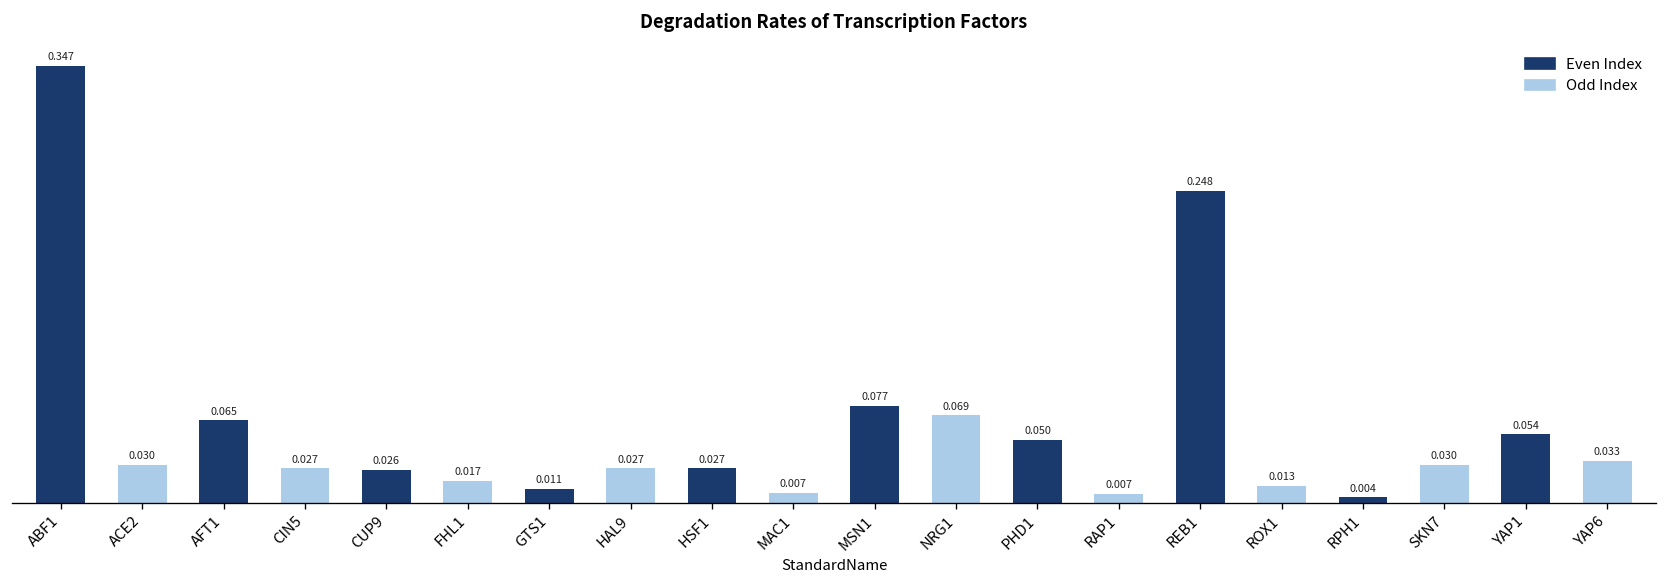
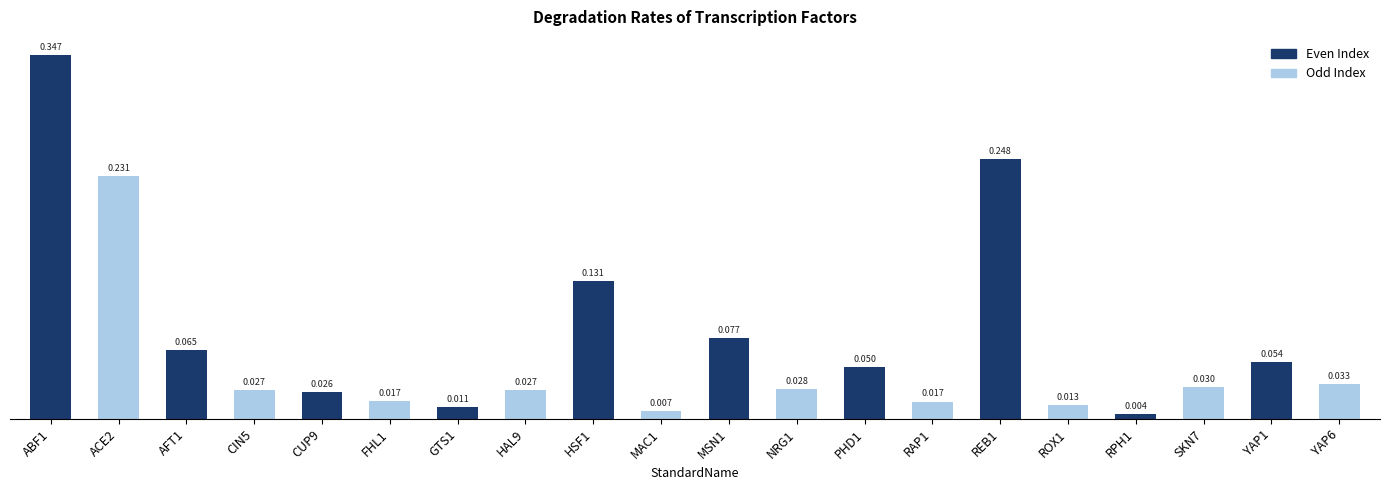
ACE2: 0.030 -> 0.231
HSF1: 0.027 -> 0.131
NRG1: 0.069 -> 0.028
RAP1: 0.007 -> 0.017
